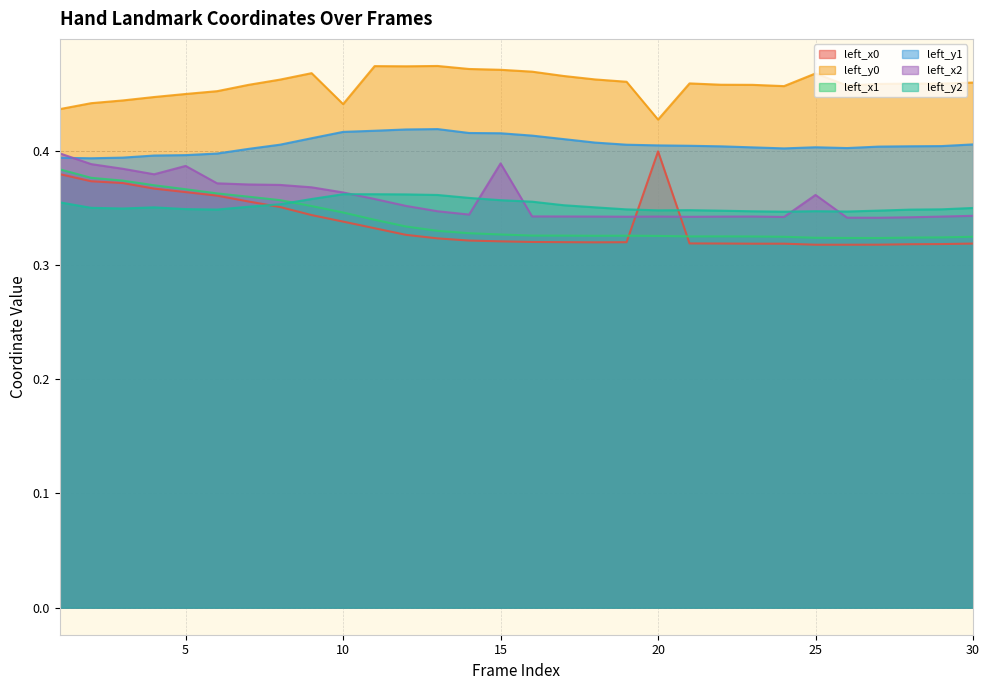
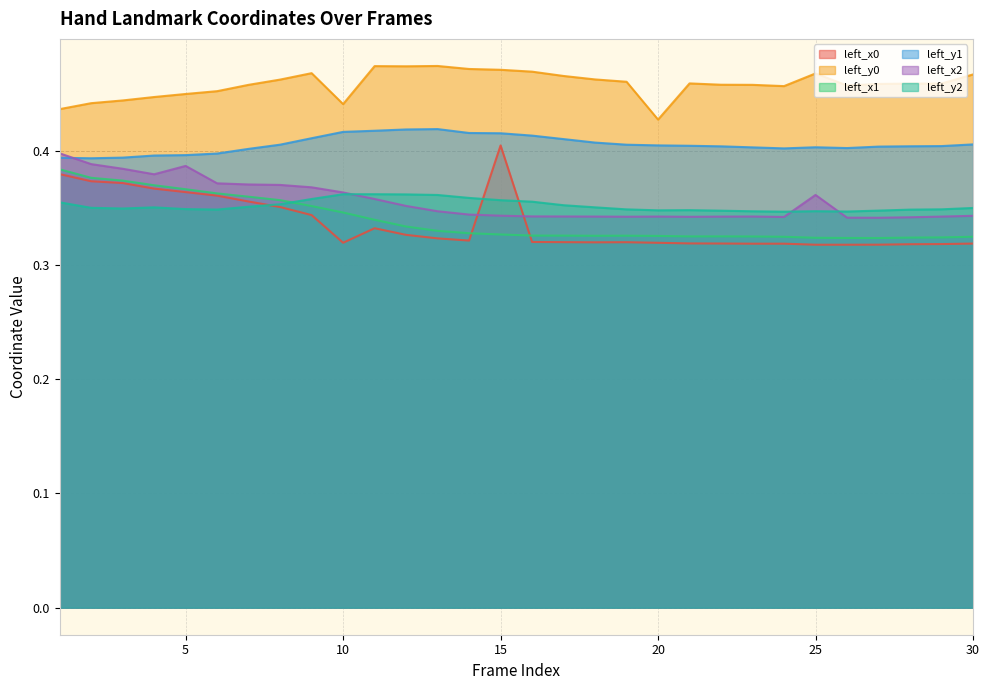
left_x0, 10: 0.338 -> 0.319
left_x0, 15: 0.321 -> 0.405
left_x2, 15: 0.389 -> 0.343
left_x0, 20: 0.399 -> 0.319
left_y0, 30: 0.460 -> 0.467
